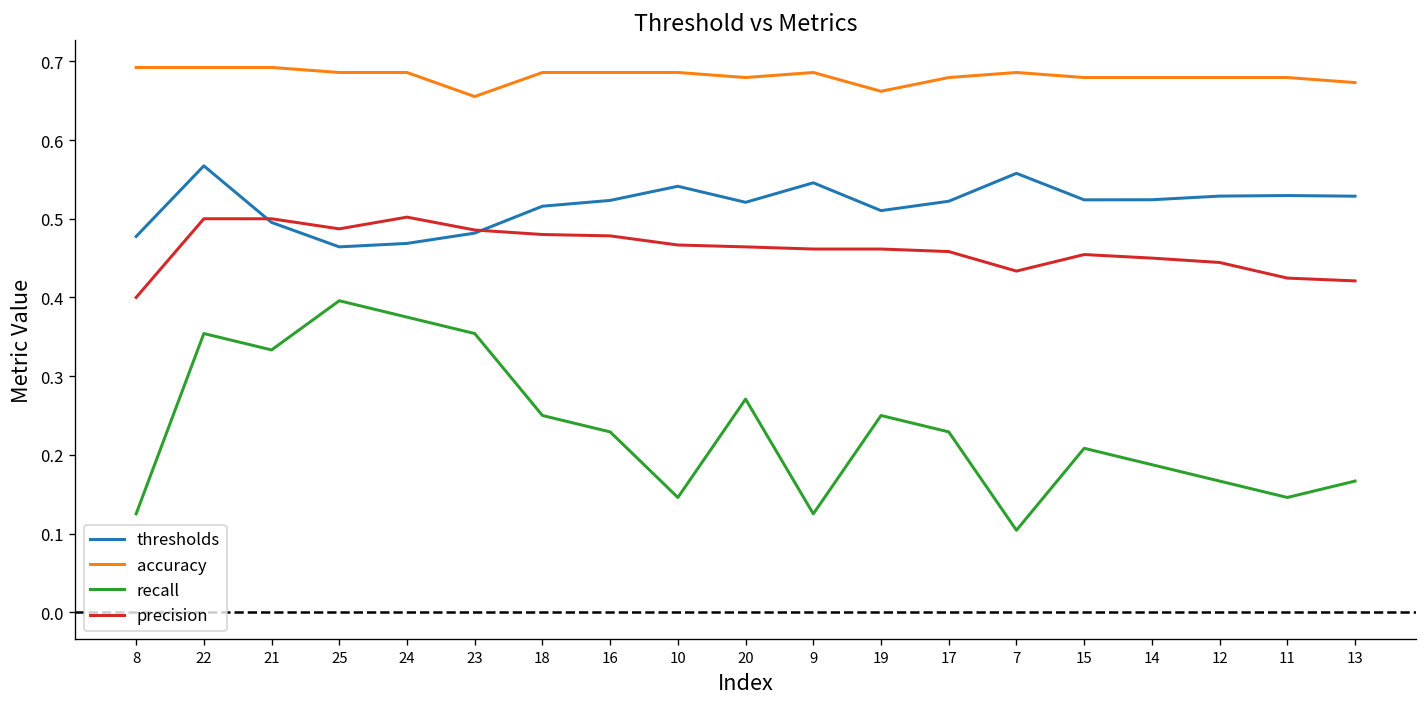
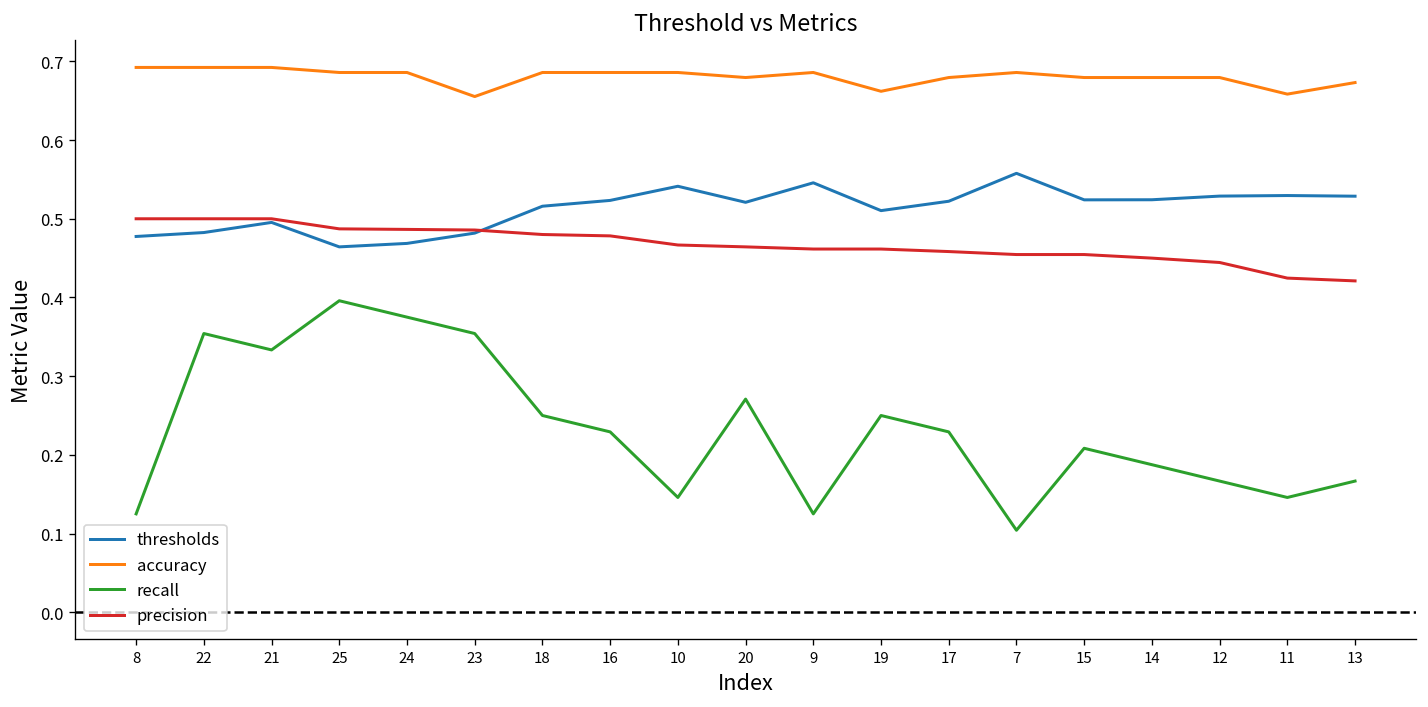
precision, 8: 0.4 -> 0.5
thresholds, 22: 0.57 -> 0.48
precision, 24: 0.50 -> 0.49
precision, 7: 0.43 -> 0.45
accuracy, 11: 0.68 -> 0.66
